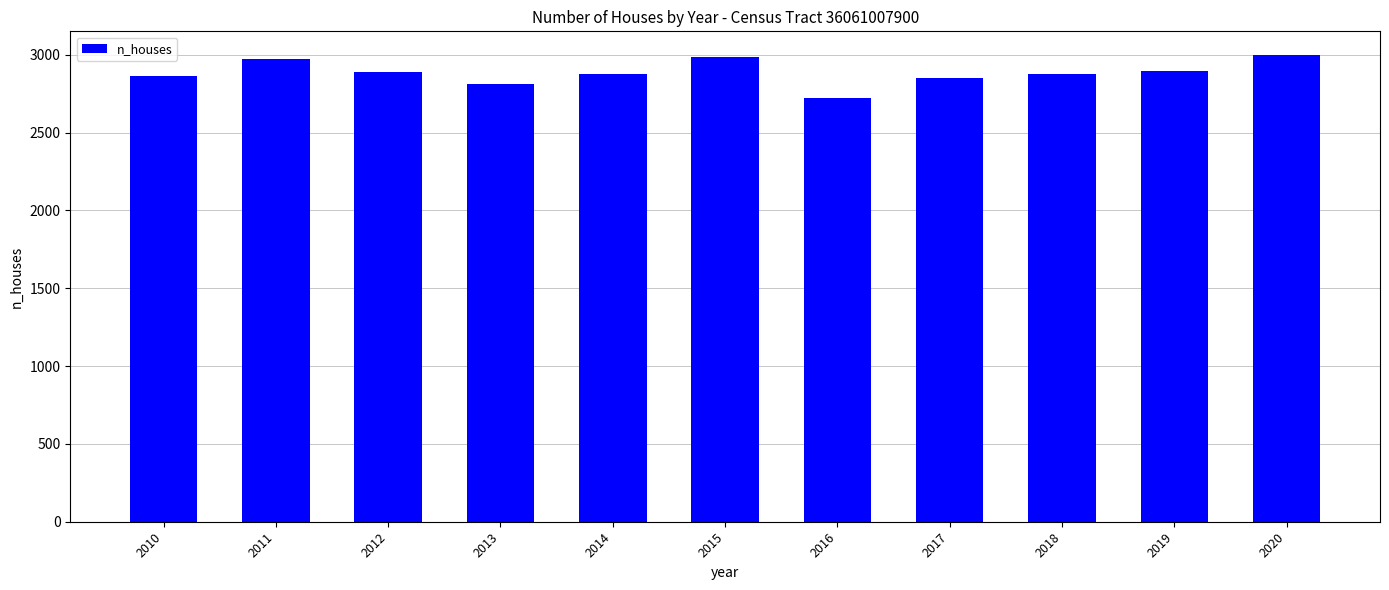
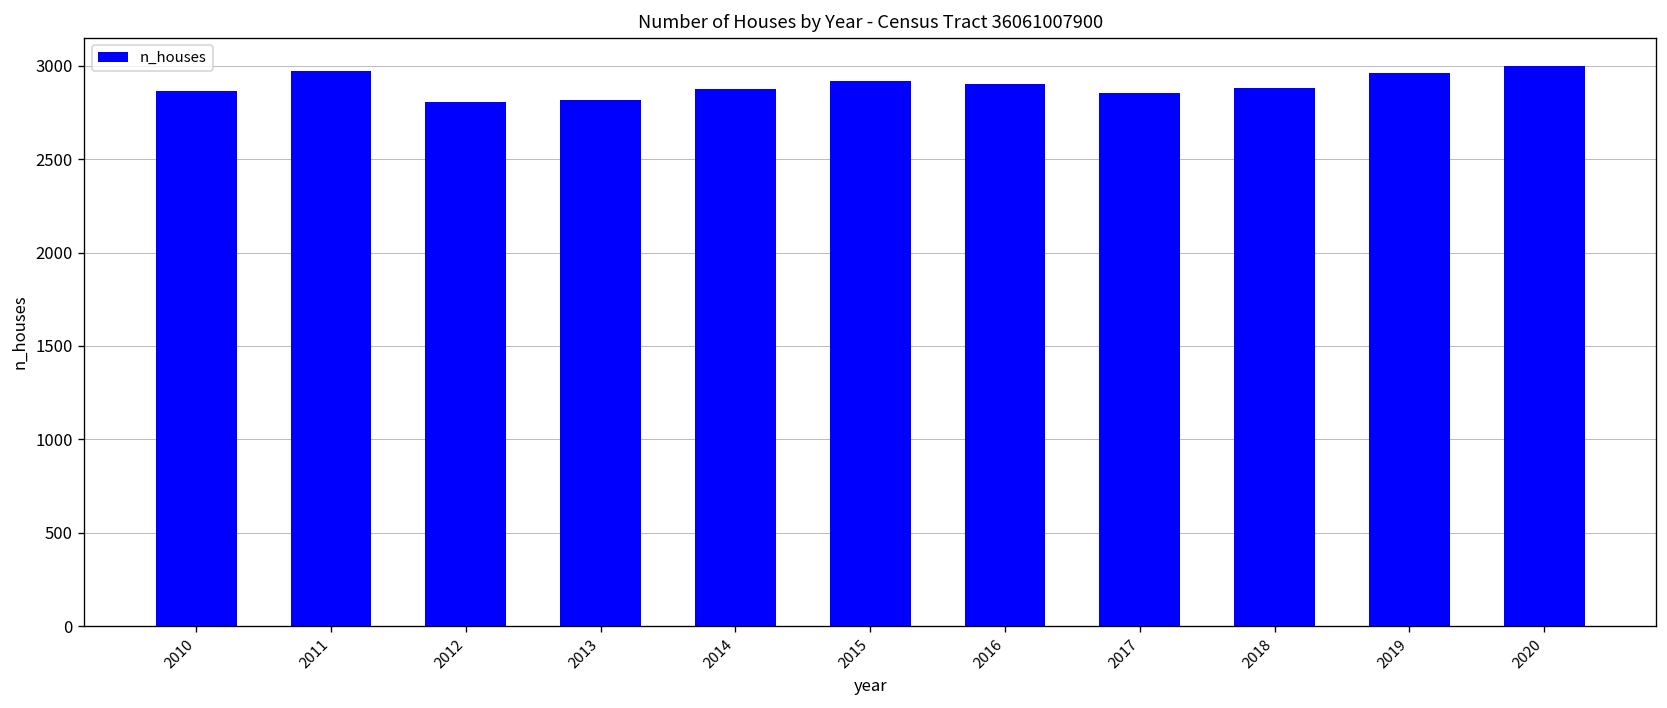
2012: 2890 -> 2810
2015: 2990 -> 2920
2016: 2720 -> 2900
2019: 2890 -> 2960
